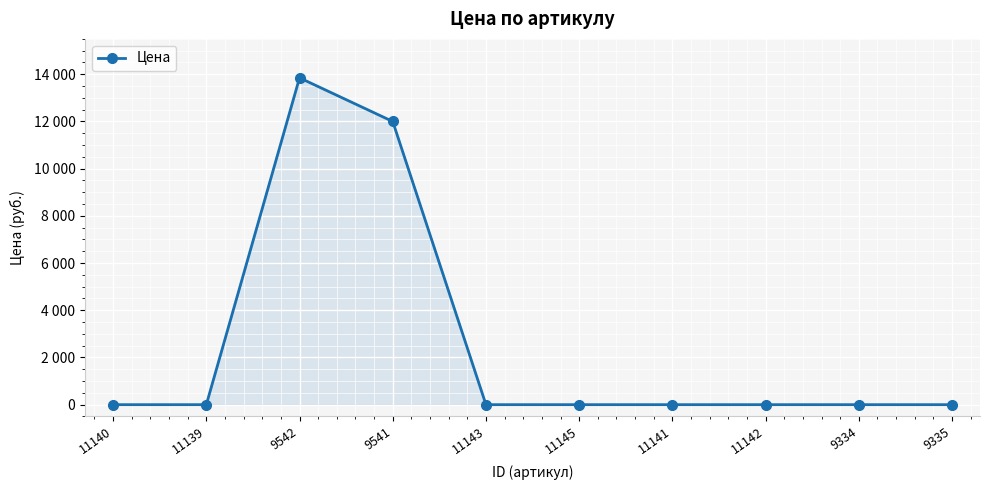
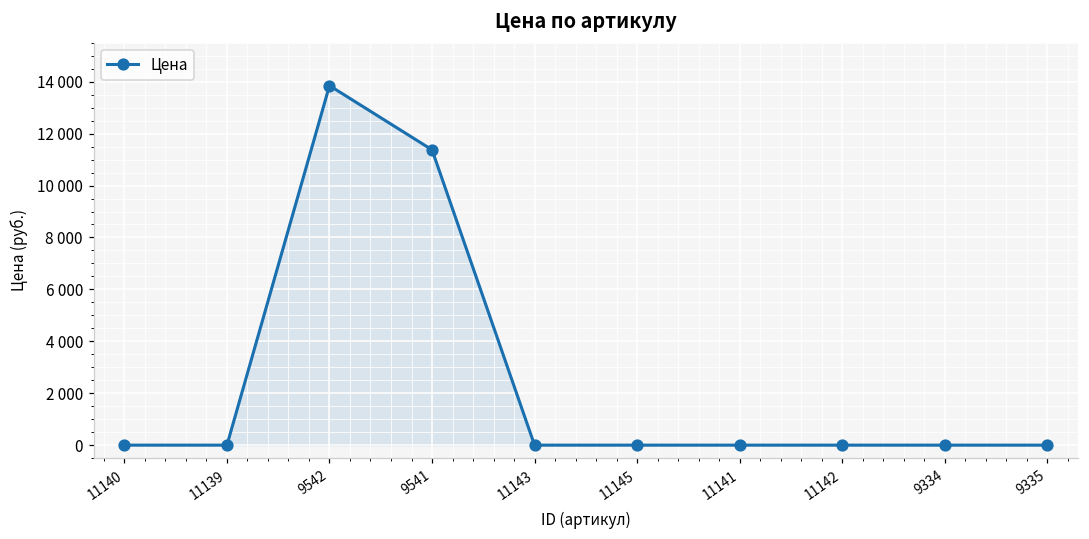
9541: 12000 -> 11400
